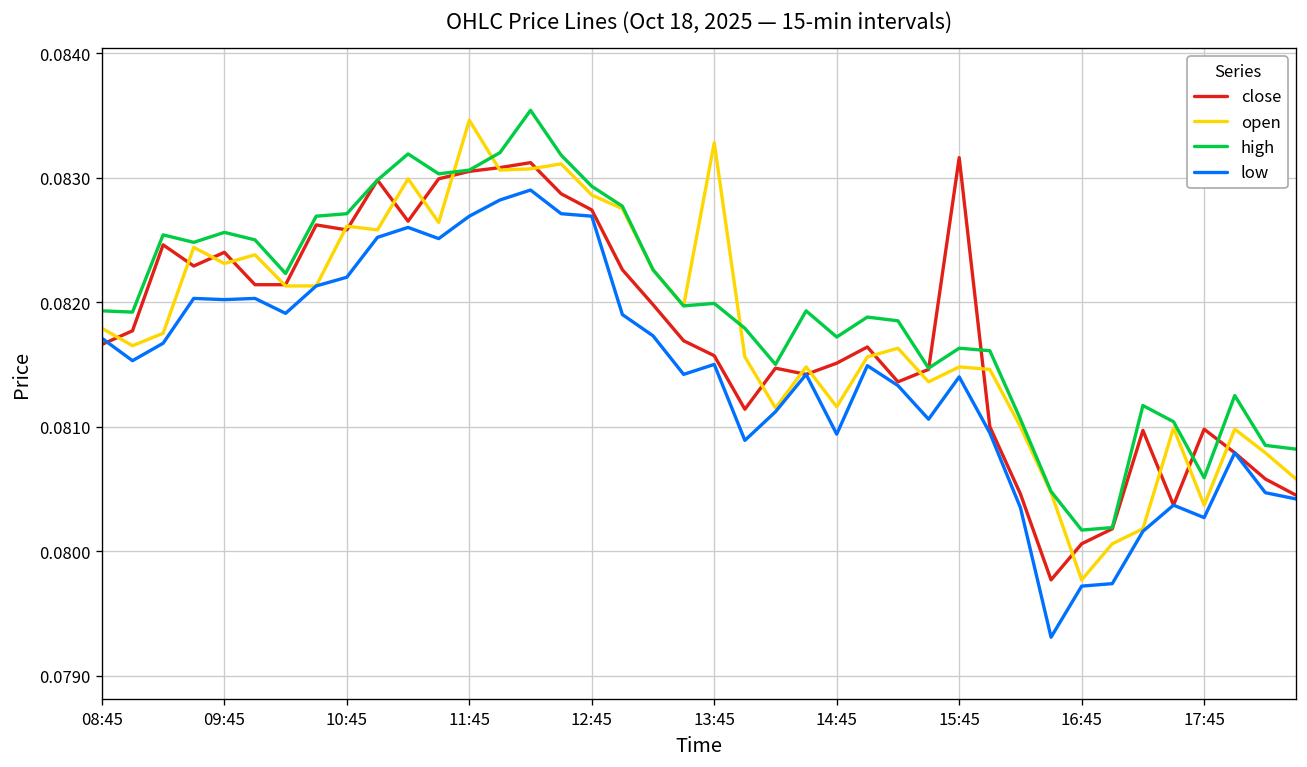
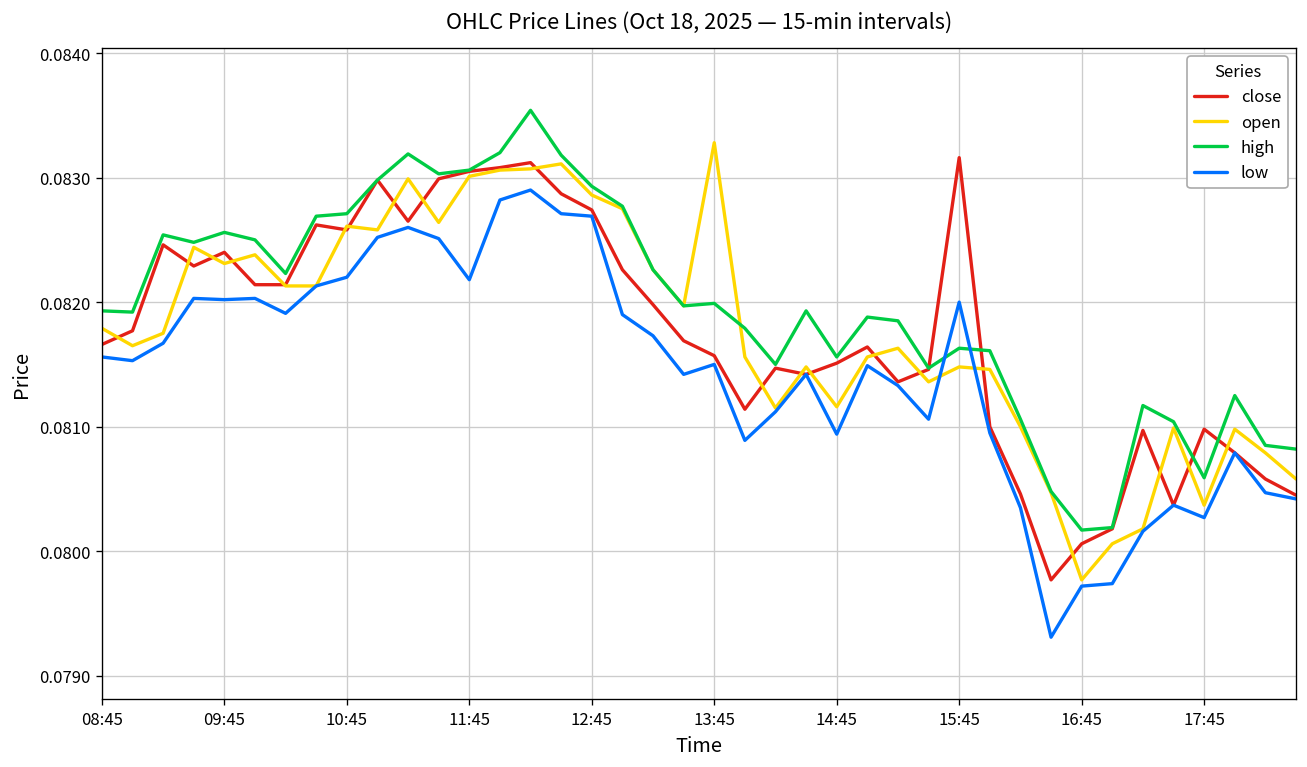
low, 08:45: 0.08171 -> 0.08156
open, 11:45: 0.08346 -> 0.08301
low, 11:45: 0.08269 -> 0.08218
high, 14:45: 0.08172 -> 0.08156
low, 15:45: 0.0814 -> 0.0820
